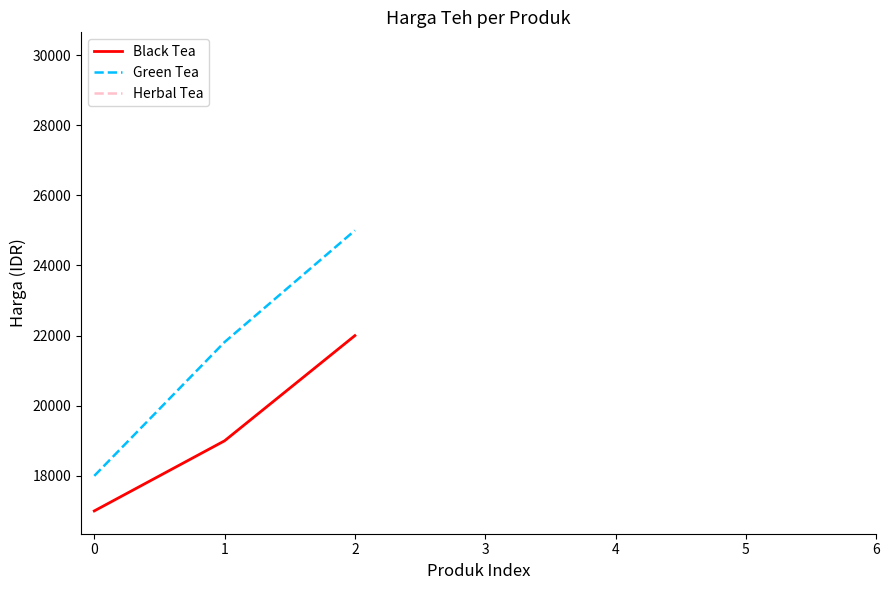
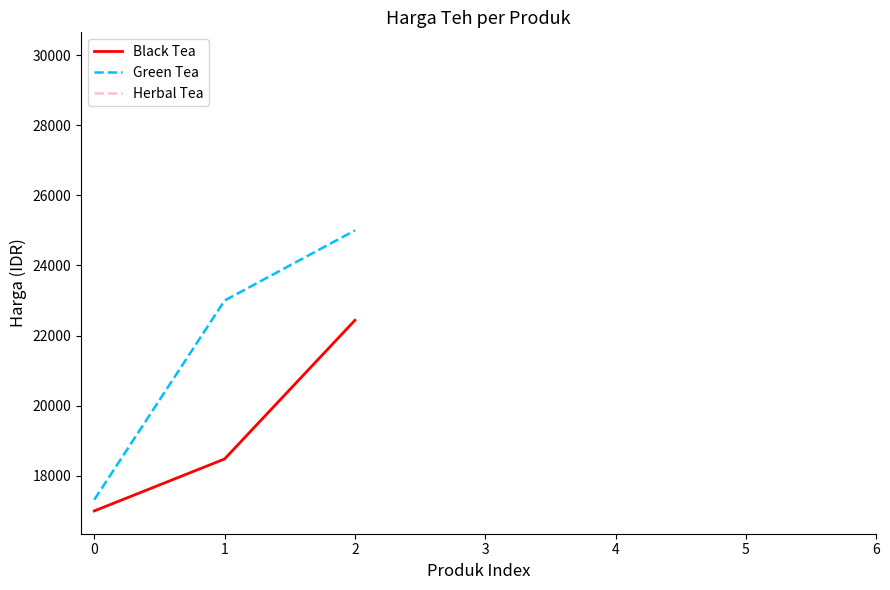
Green Tea, 0: 18000 -> 17300
Black Tea, 1: 19000 -> 18500
Green Tea, 1: 21800 -> 23000
Black Tea, 2: 22000 -> 22400
